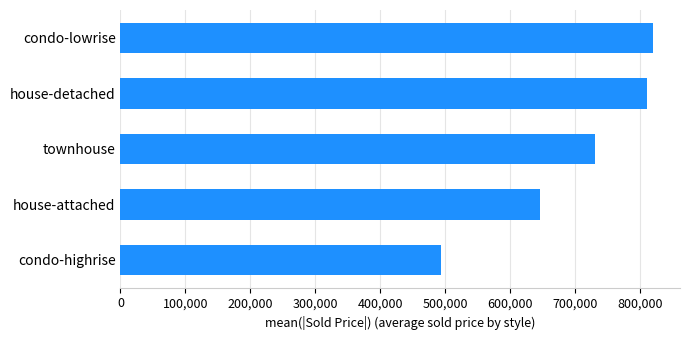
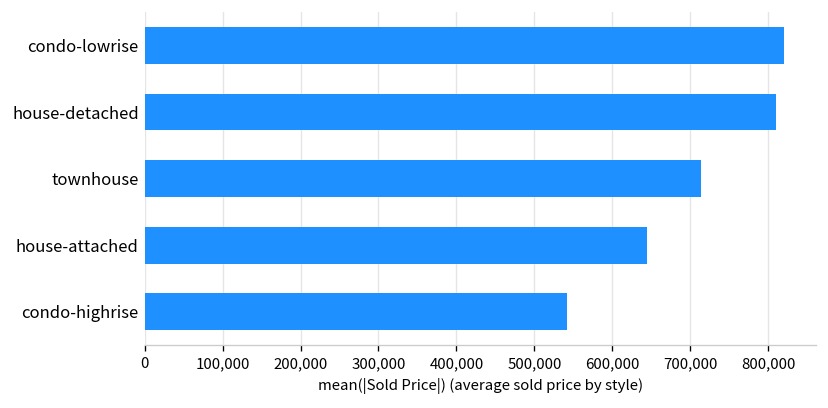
townhouse: 730,000 -> 710,000
condo-highrise: 490,000 -> 540,000
